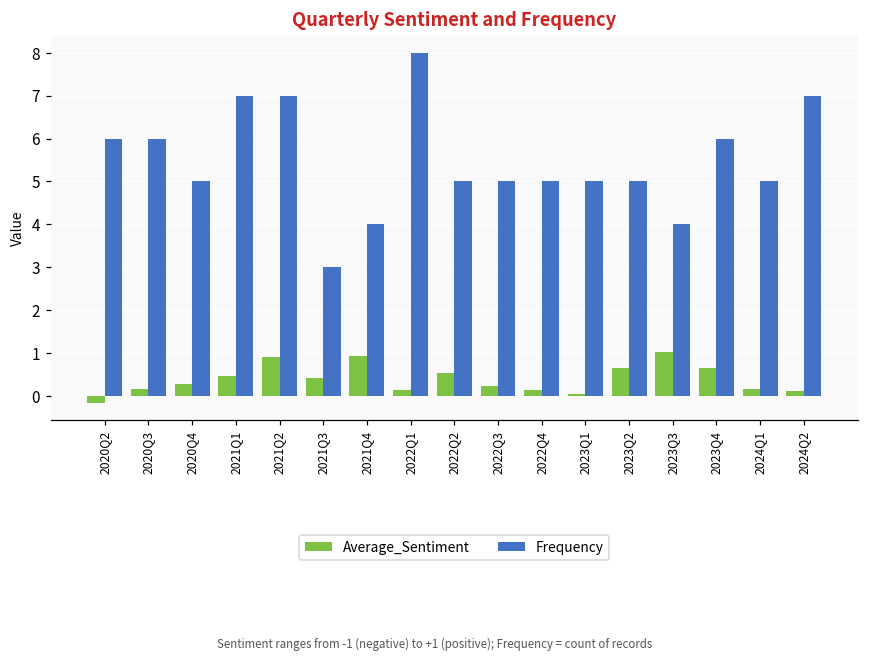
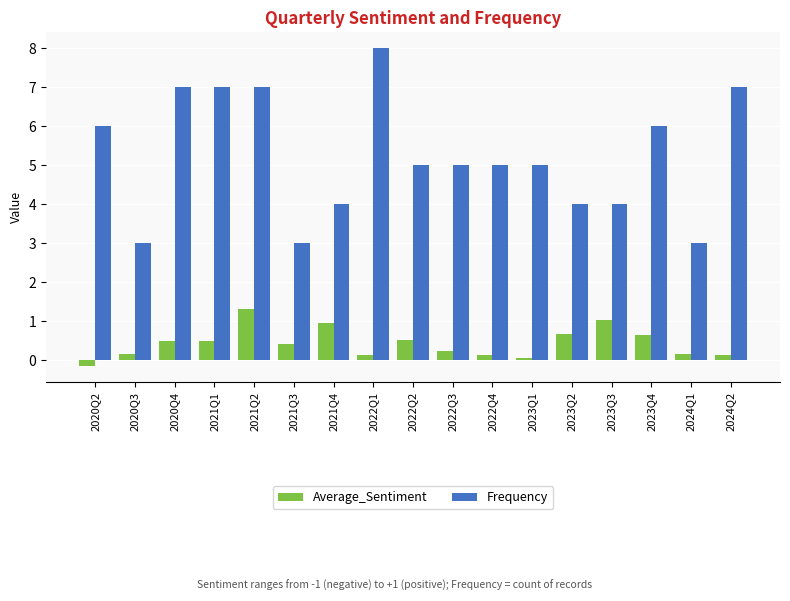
Frequency, 2020Q3: 6 -> 3
Average_Sentiment, 2020Q4: 0.3 -> 0.5
Frequency, 2020Q4: 5 -> 7
Average_Sentiment, 2021Q2: 0.9 -> 1.3
Frequency, 2023Q2: 5 -> 4
Frequency, 2024Q1: 5 -> 3
